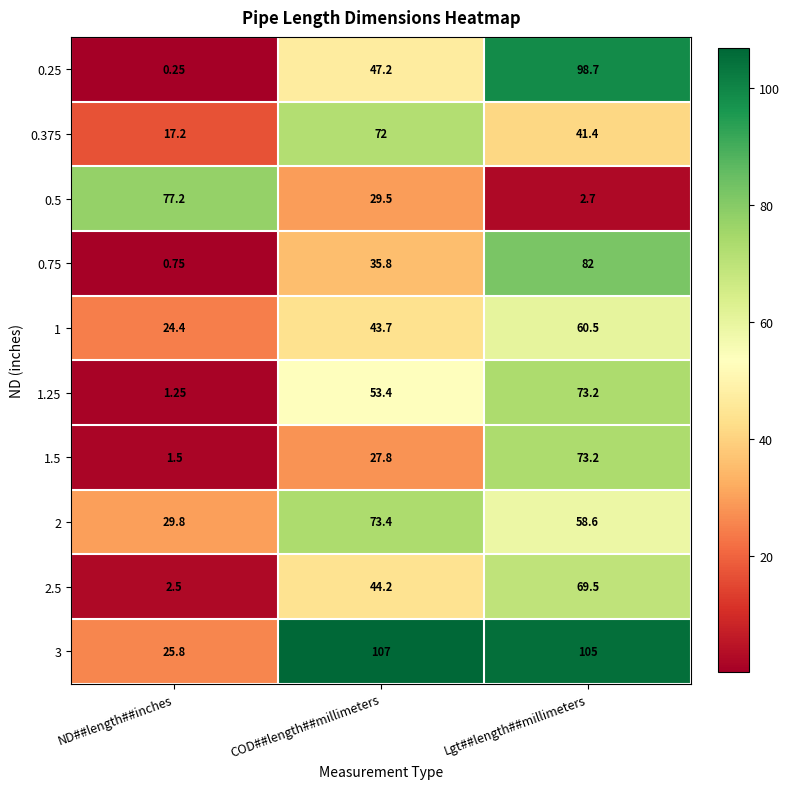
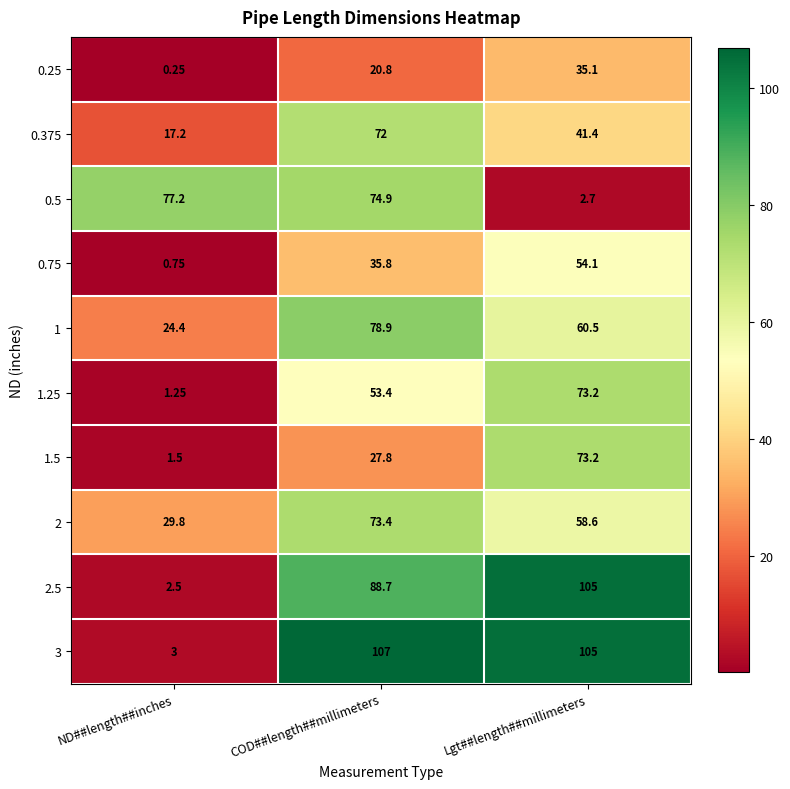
0.25, COD##length##millimeters: 47.2 -> 20.8
0.25, Lgt##length##millimeters: 98.7 -> 35.1
0.5, COD##length##millimeters: 29.5 -> 74.9
0.75, Lgt##length##millimeters: 82 -> 54.1
1, COD##length##millimeters: 43.7 -> 78.9
2.5, COD##length##millimeters: 44.2 -> 88.7
2.5, Lgt##length##millimeters: 69.5 -> 105
3, ND##length##inches: 25.8 -> 3
